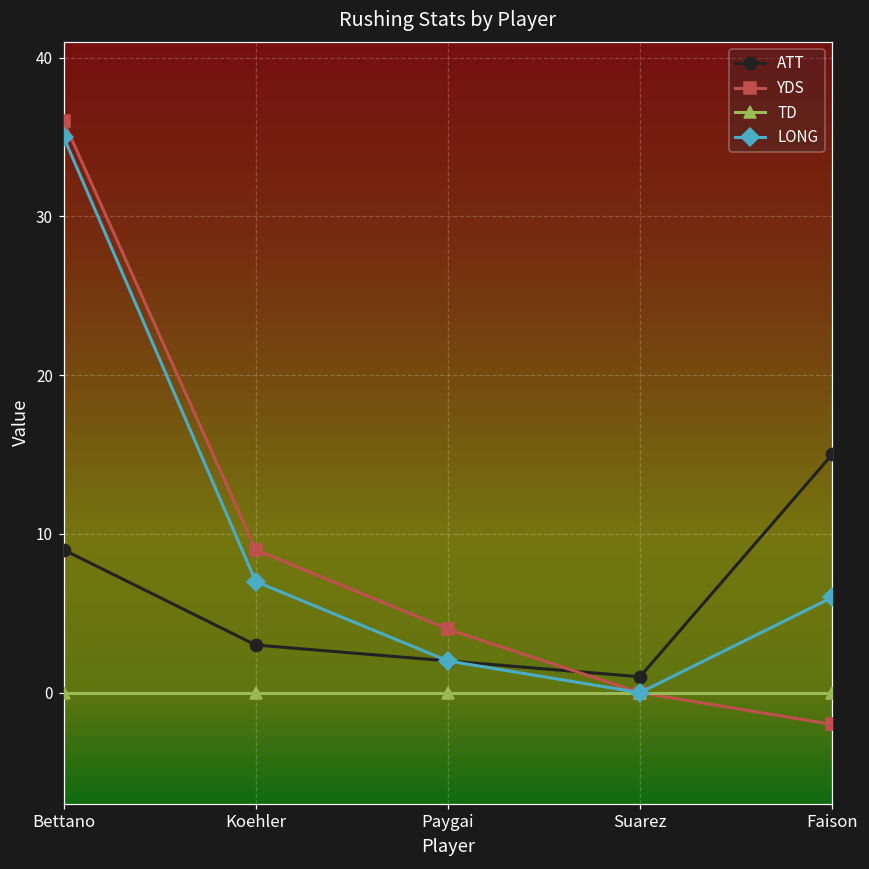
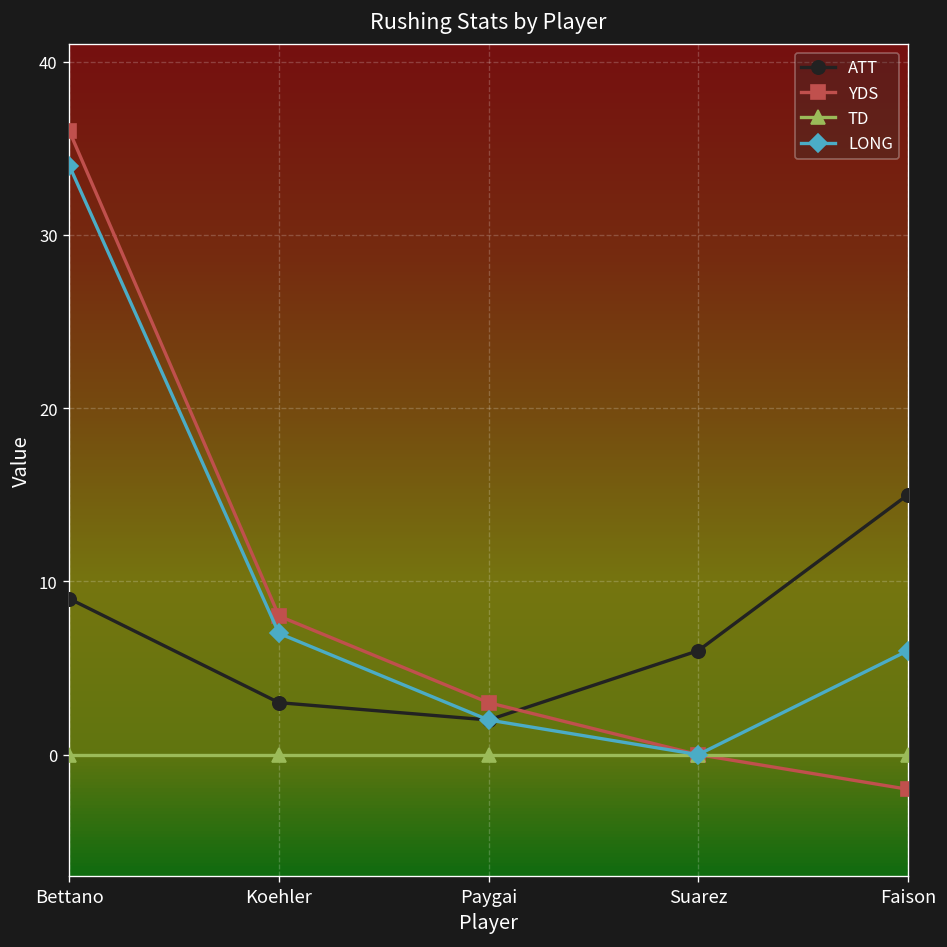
LONG, Bettano: 35 -> 34
YDS, Koehler: 9 -> 8
YDS, Paygai: 4 -> 3
ATT, Suarez: 1 -> 6
